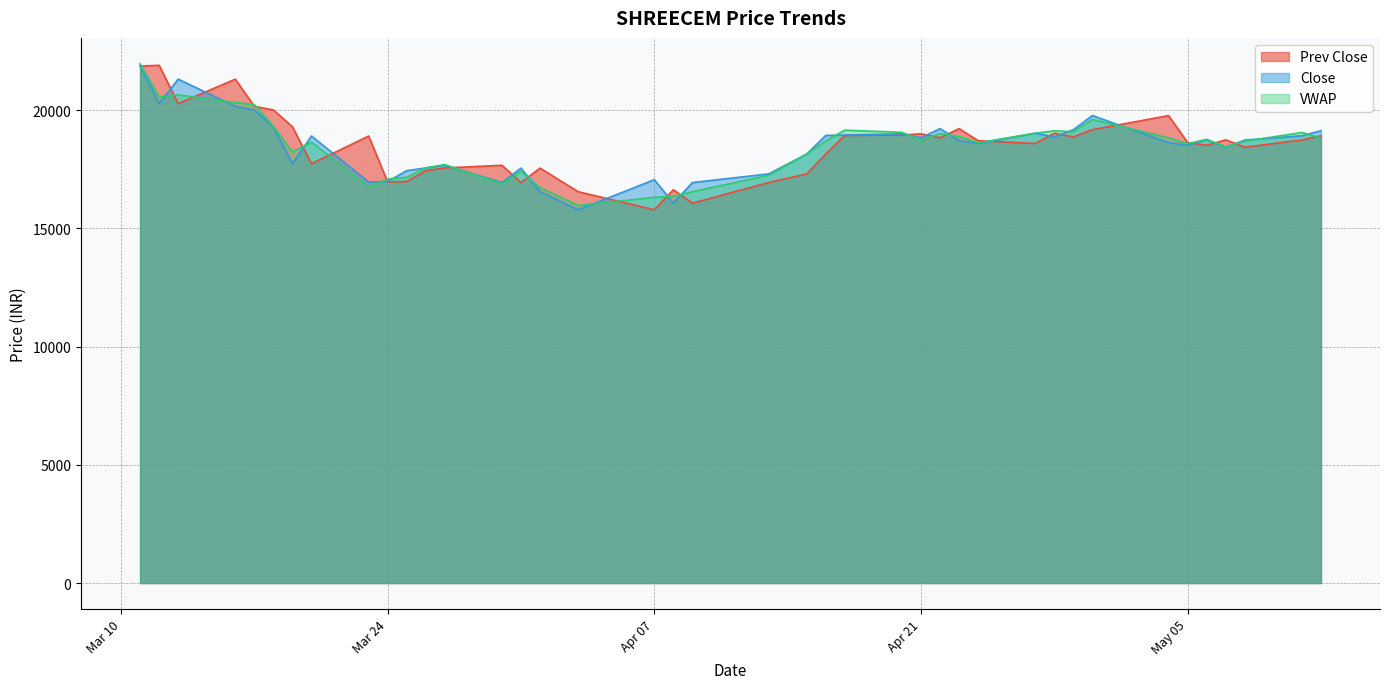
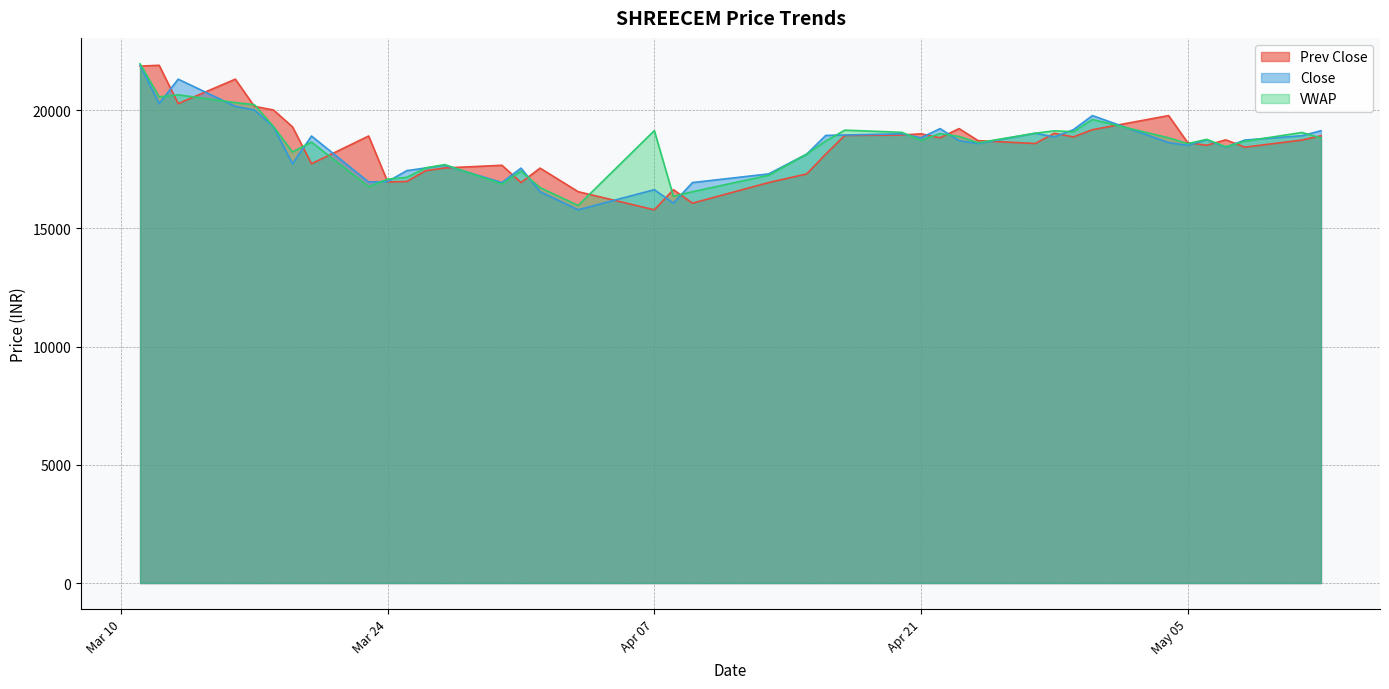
Close, Apr 07: 17100 -> 16600
VWAP, Apr 07: 16300 -> 19100
